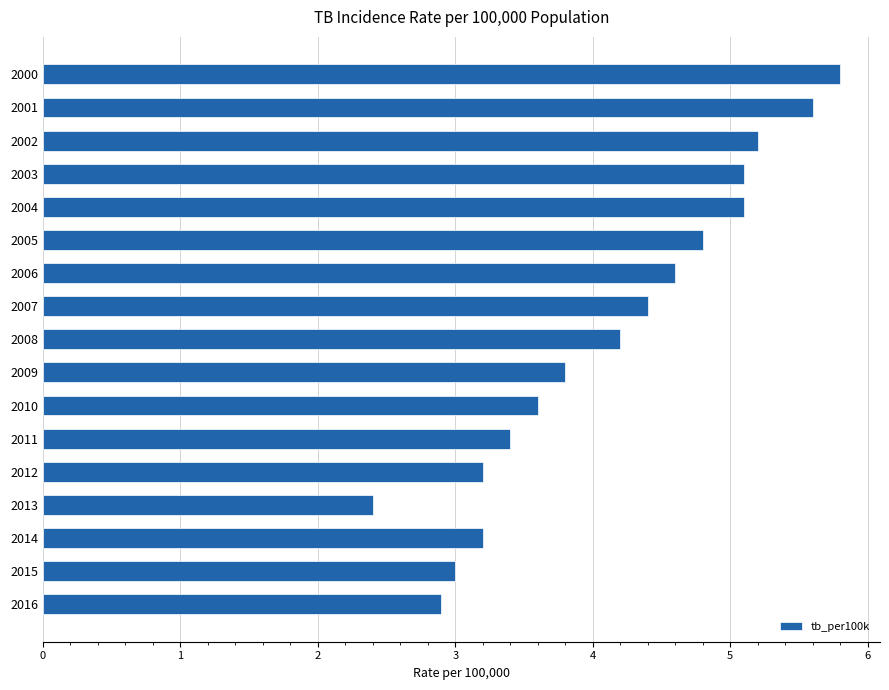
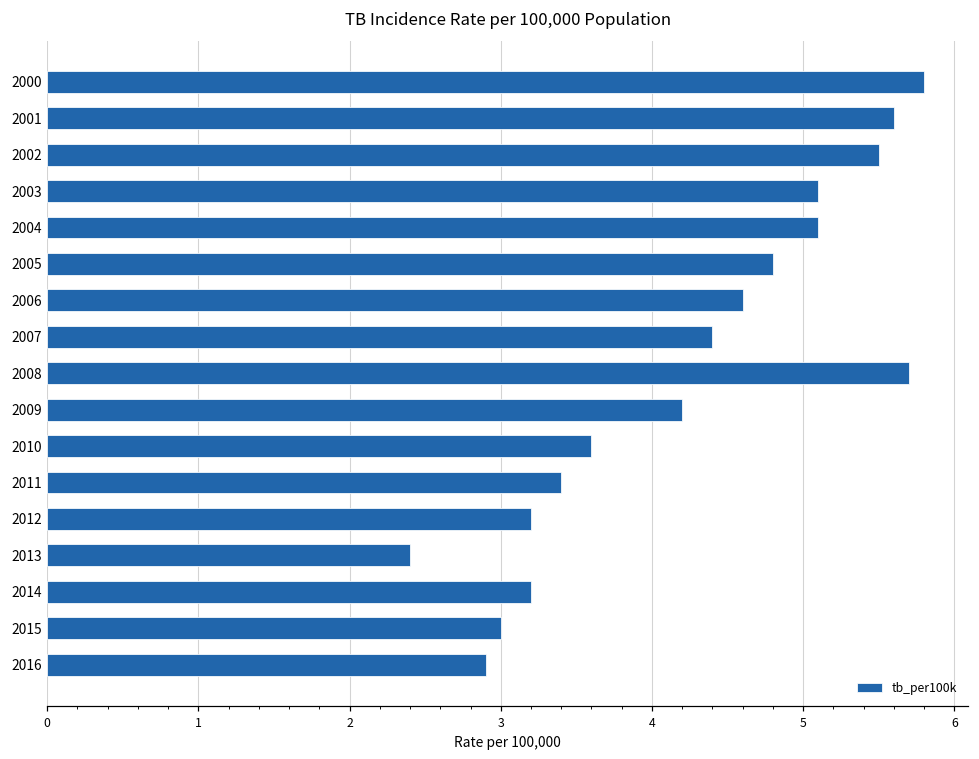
2002: 5.2 -> 5.5
2008: 4.2 -> 5.7
2009: 3.8 -> 4.2
